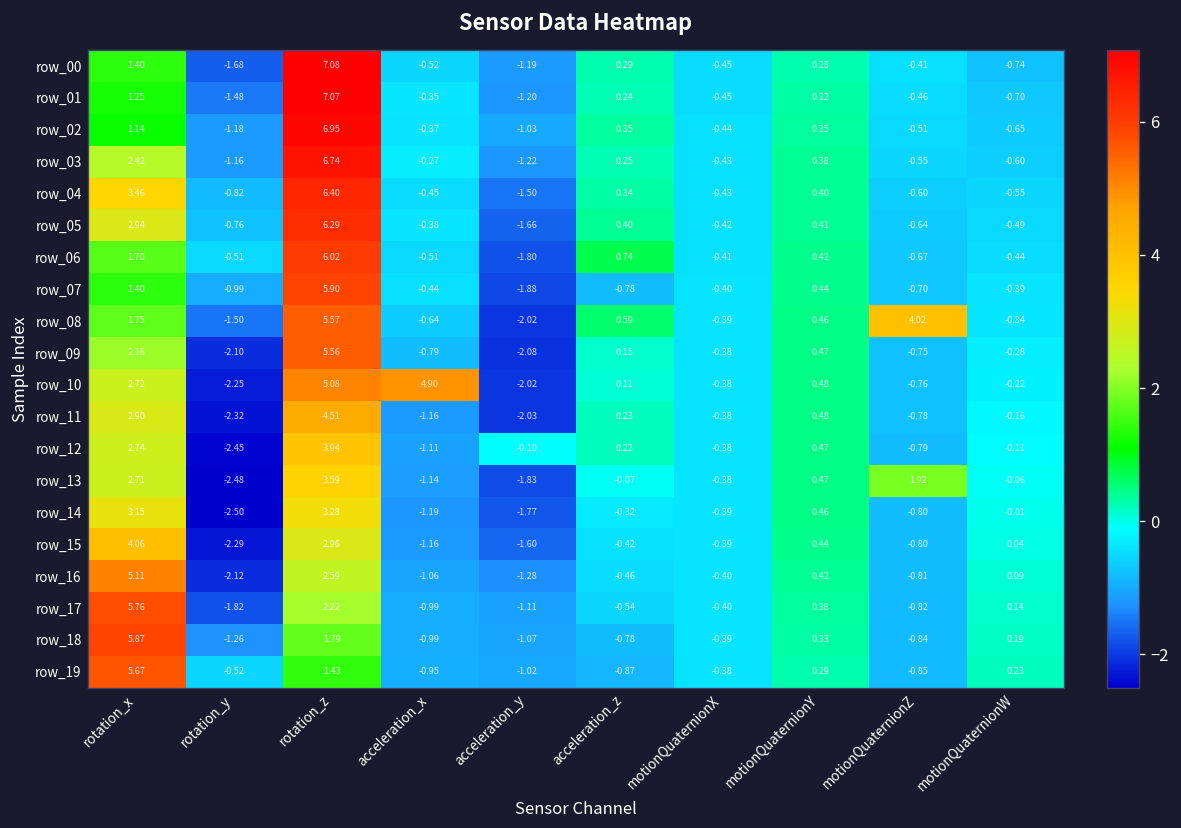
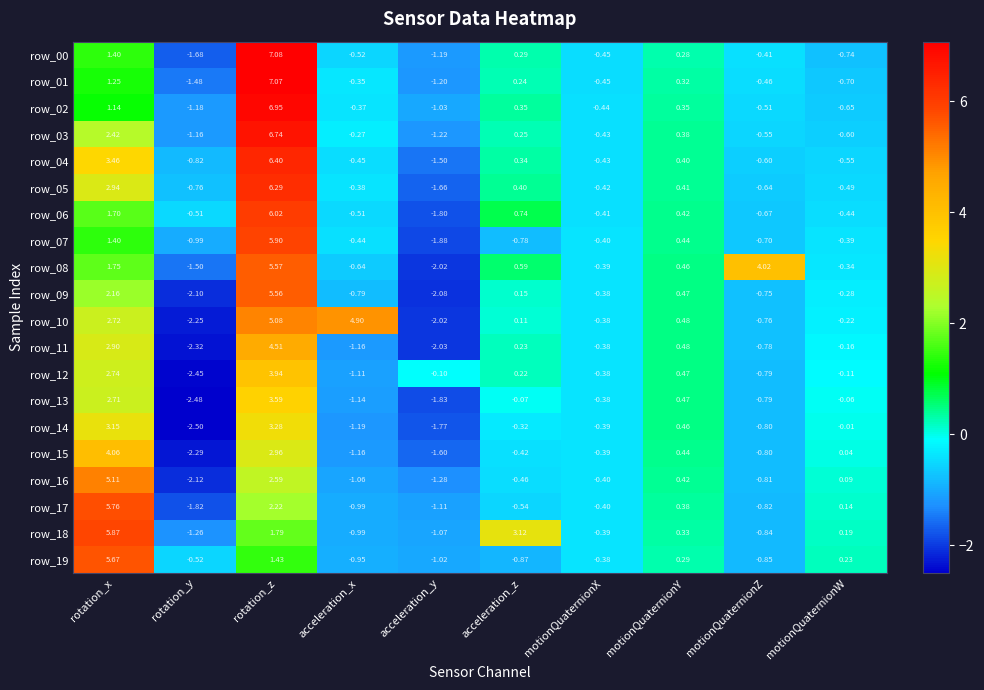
row_13, motionQuaternionZ: 1.92 -> -0.79
row_18, acceleration_z: -0.78 -> 3.12
